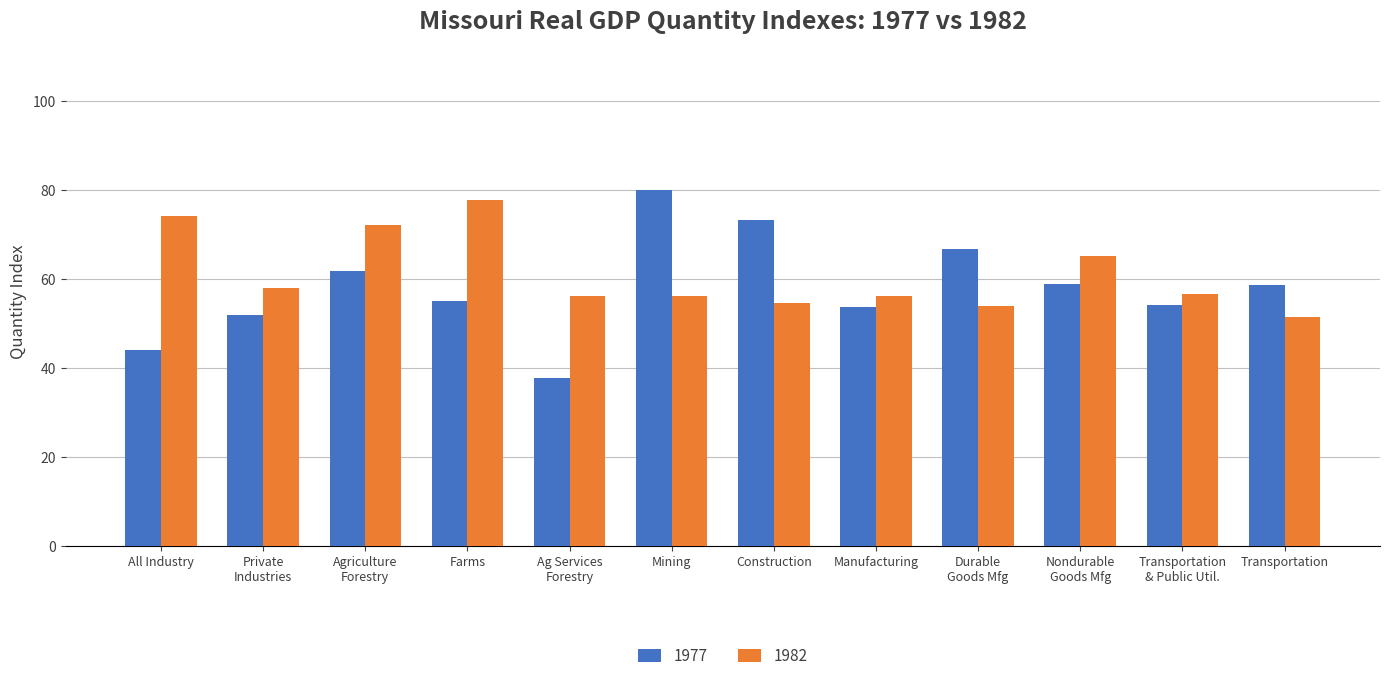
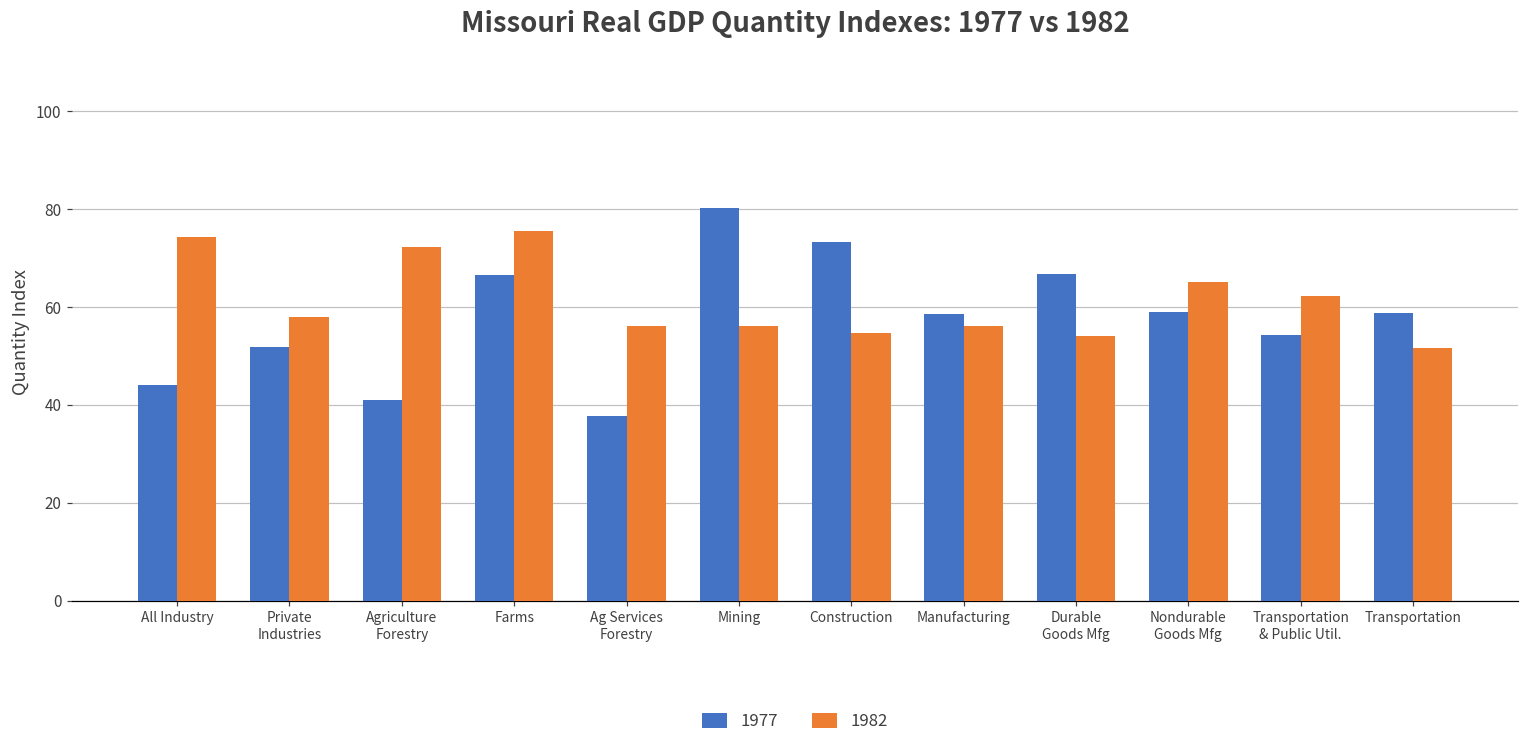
1977, Agriculture Forestry: 62 -> 41
1977, Farms: 55 -> 66
1982, Farms: 78 -> 76
1977, Manufacturing: 54 -> 59
1982, Transportation & Public Util.: 57 -> 62
